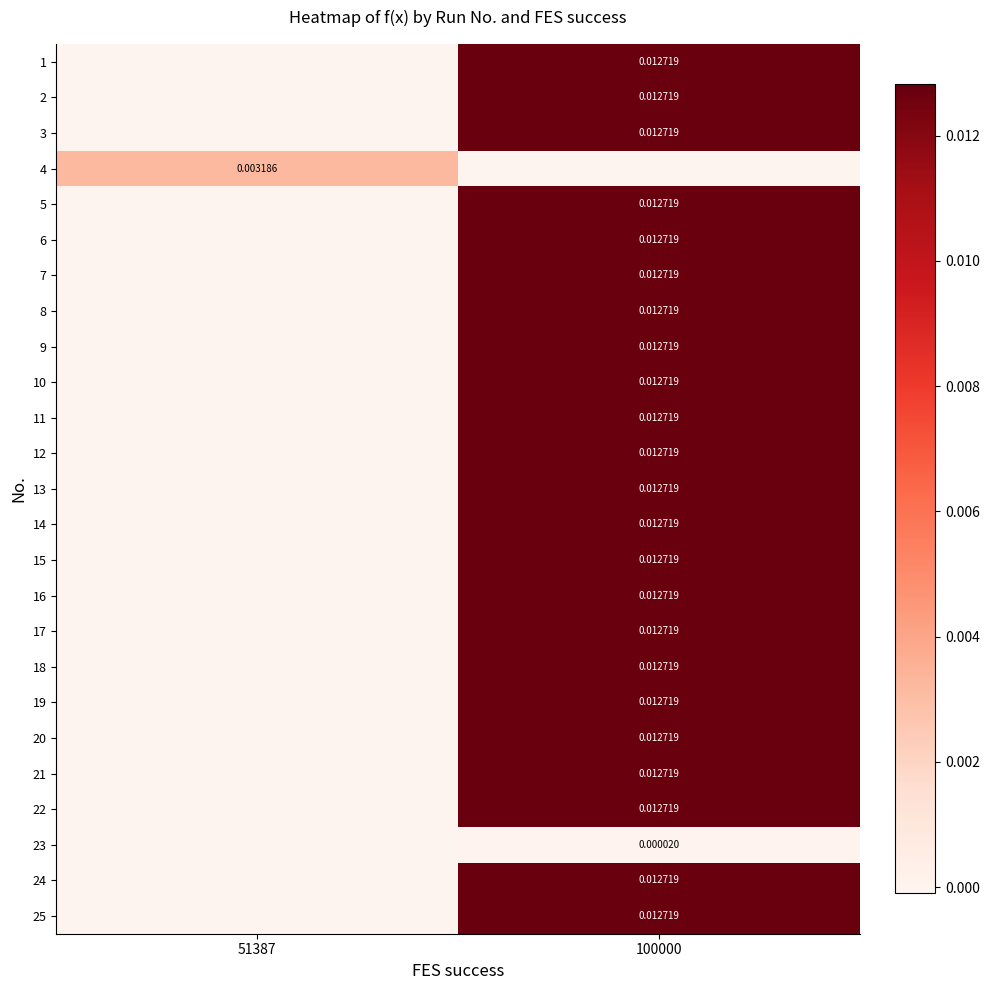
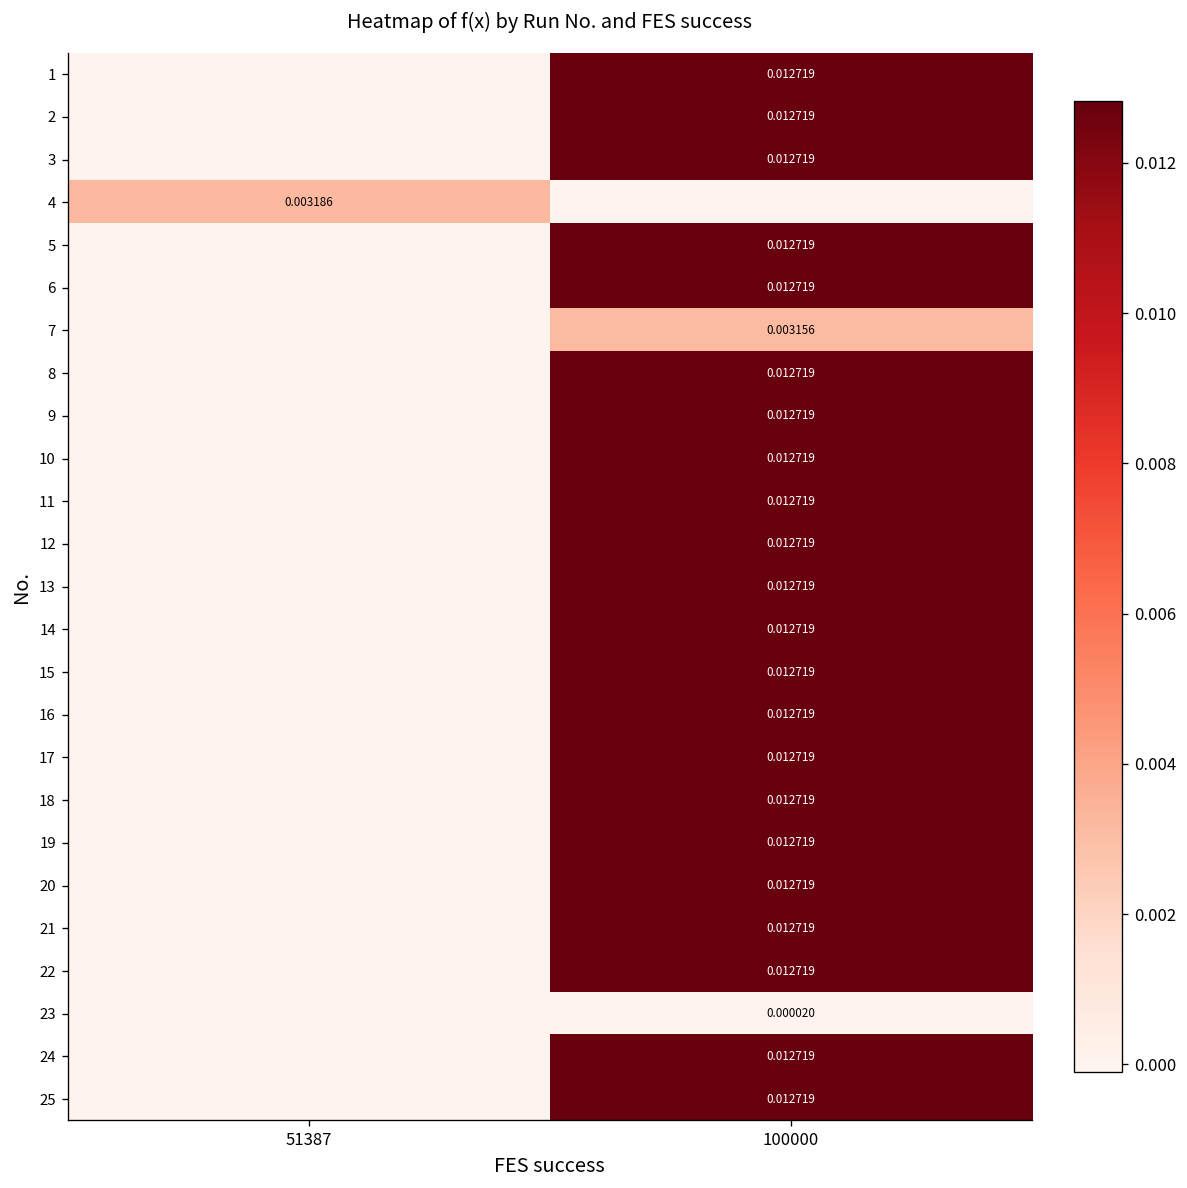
7, 100000: 0.012719 -> 0.003156
